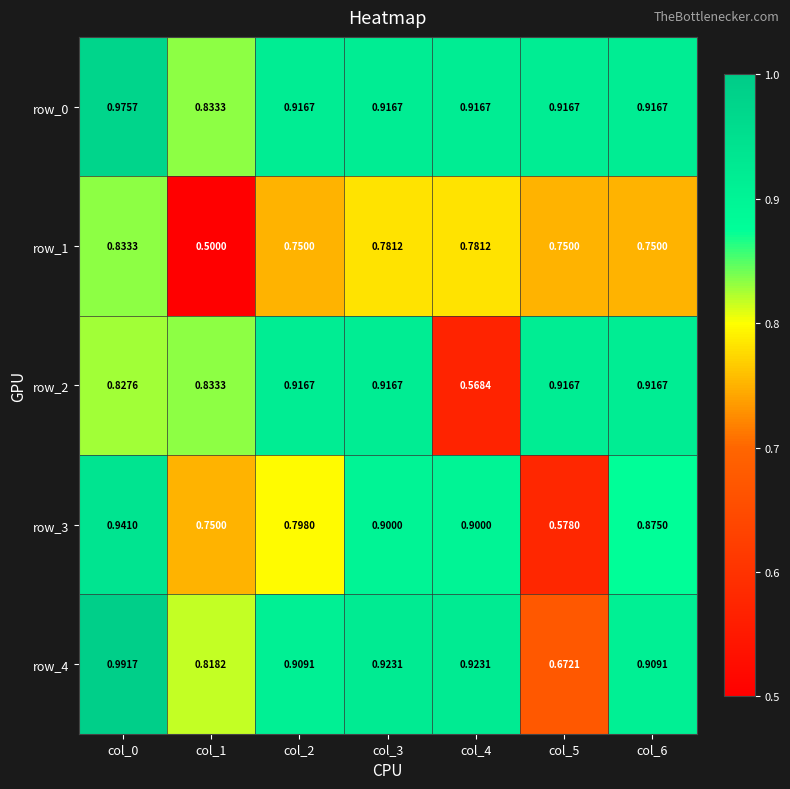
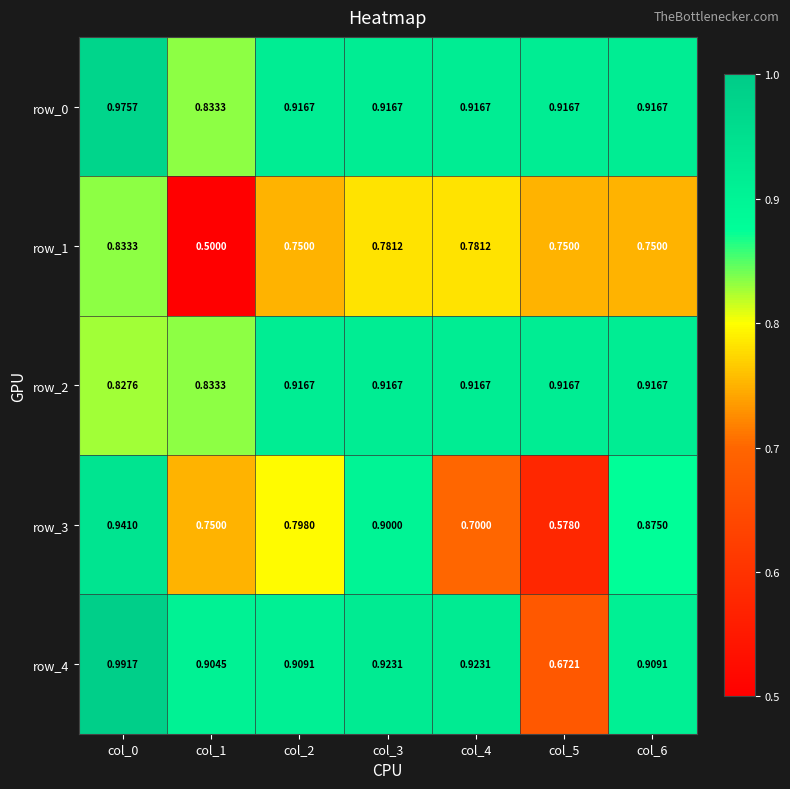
row_2, col_4: 0.5684 -> 0.9167
row_3, col_4: 0.9000 -> 0.7000
row_4, col_1: 0.8182 -> 0.9045
